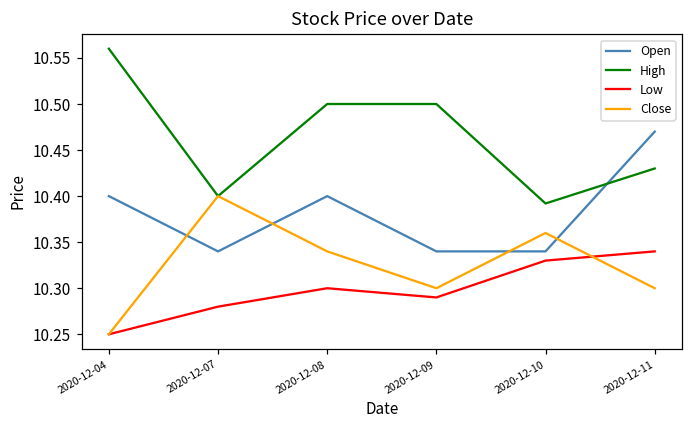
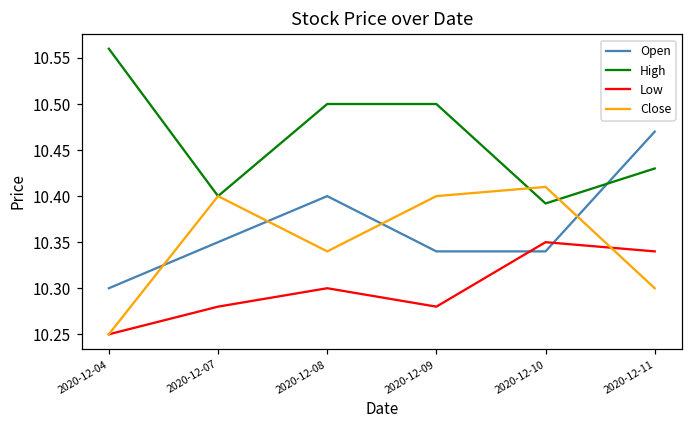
Open, 2020-12-04: 10.4 -> 10.3
Open, 2020-12-07: 10.34 -> 10.35
Low, 2020-12-09: 10.29 -> 10.28
Close, 2020-12-09: 10.3 -> 10.4
Low, 2020-12-10: 10.33 -> 10.35
Close, 2020-12-10: 10.36 -> 10.41
